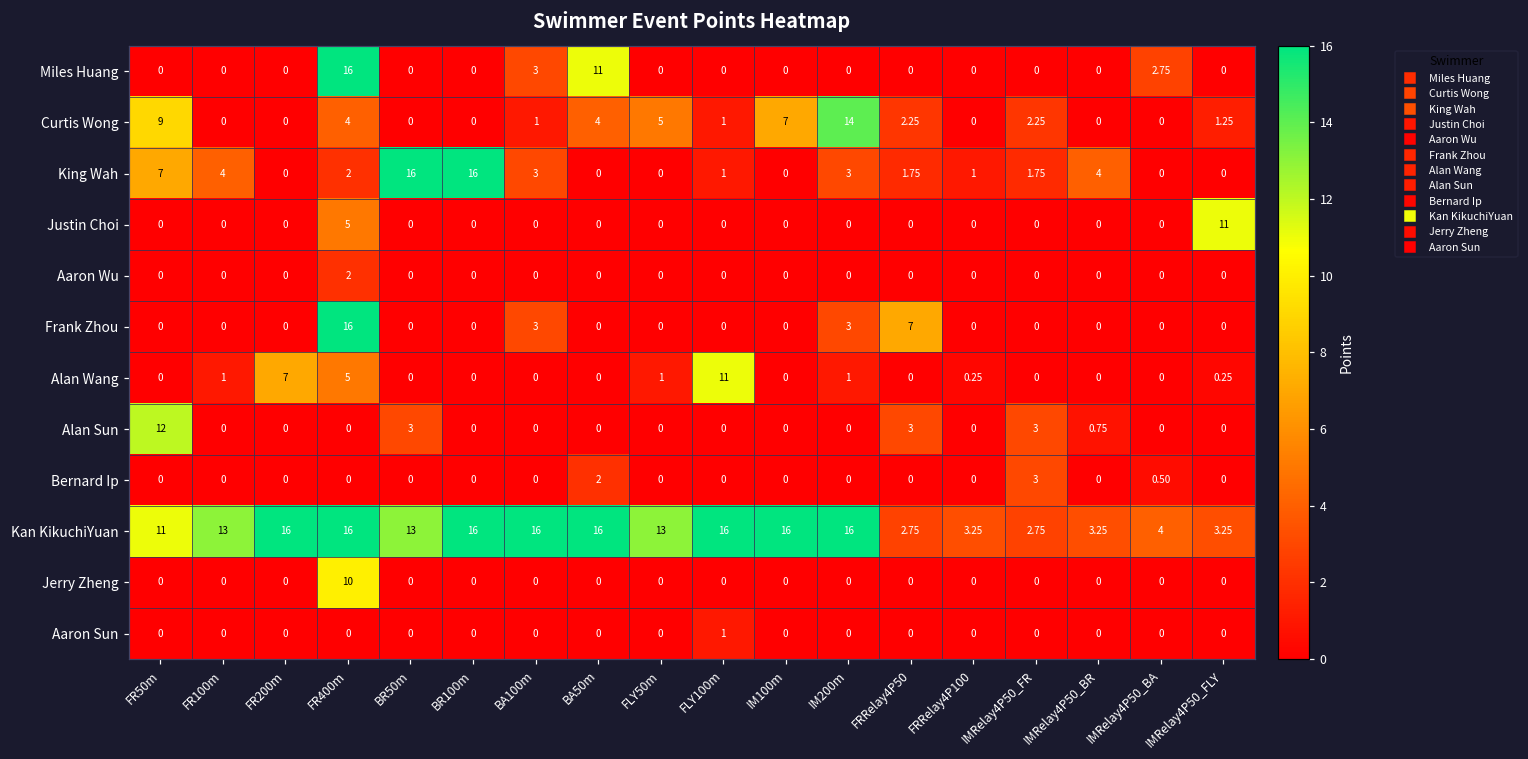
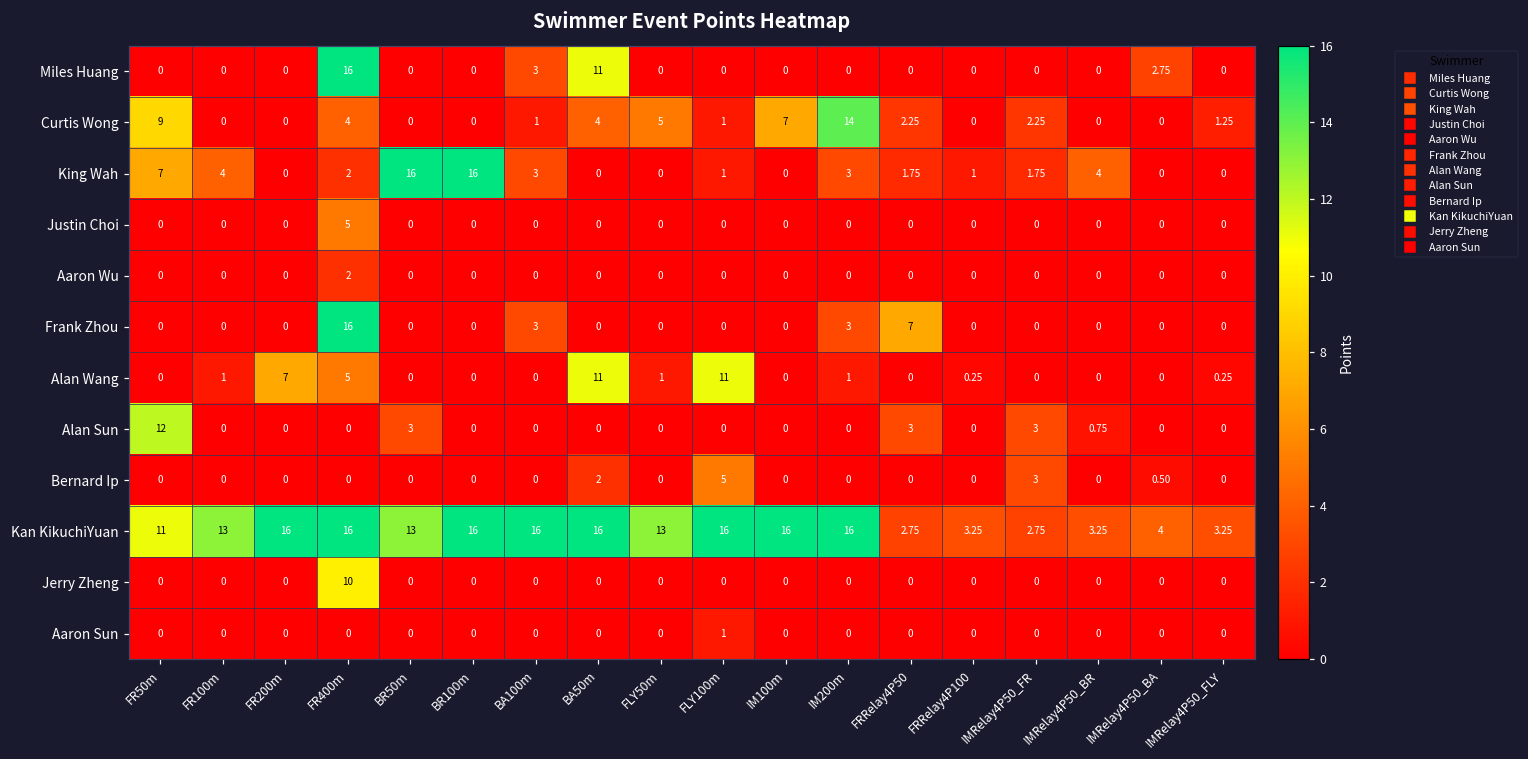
Justin Choi, IMRelay4P50_FLY: 11 -> 0
Alan Wang, BA50m: 0 -> 11
Bernard Ip, FLY100m: 0 -> 5
